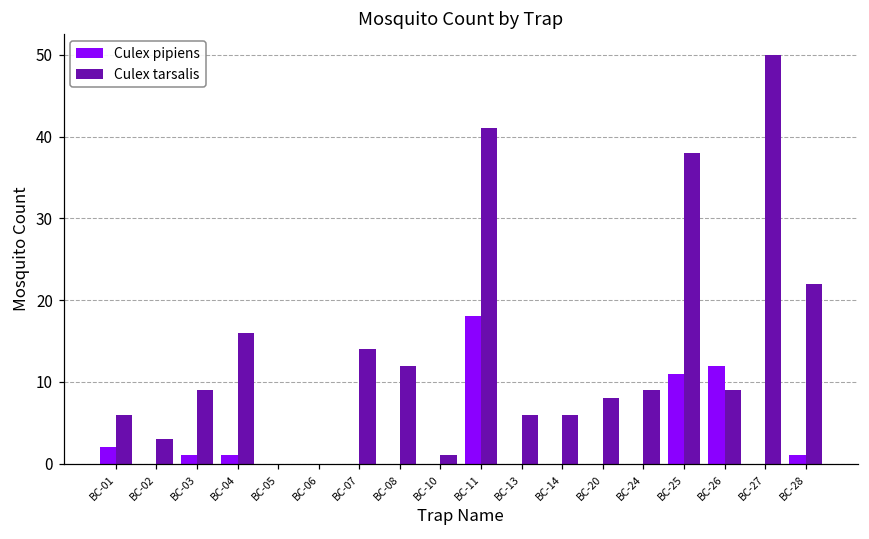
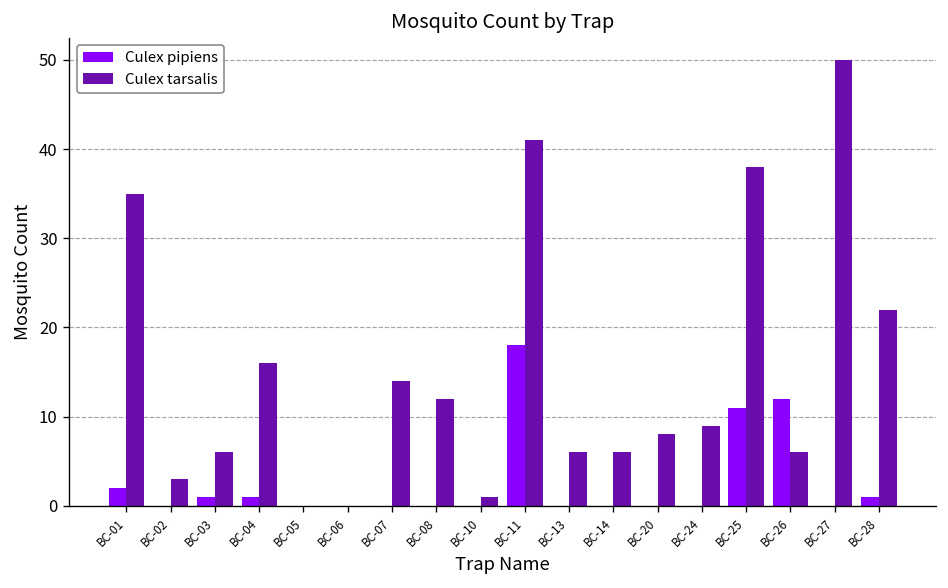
Culex tarsalis, BC-01: 6 -> 35
Culex tarsalis, BC-03: 9 -> 6
Culex tarsalis, BC-26: 9 -> 6
